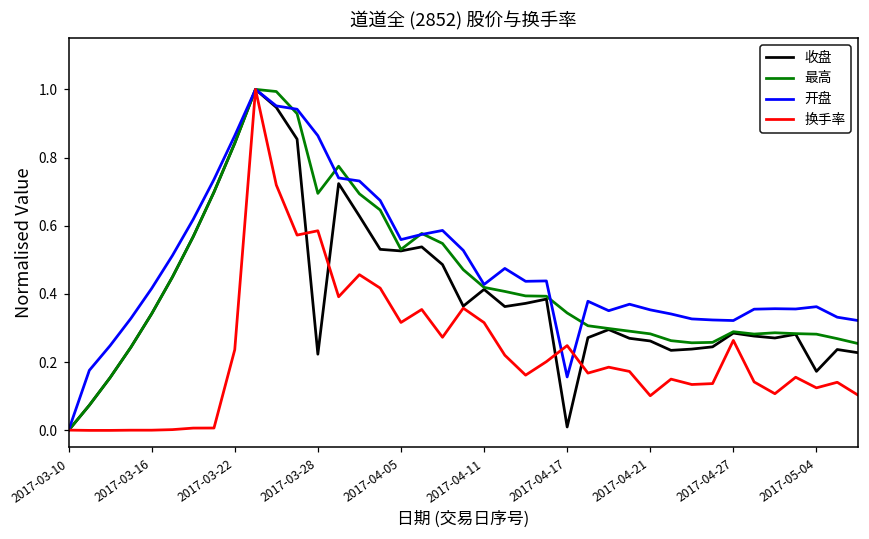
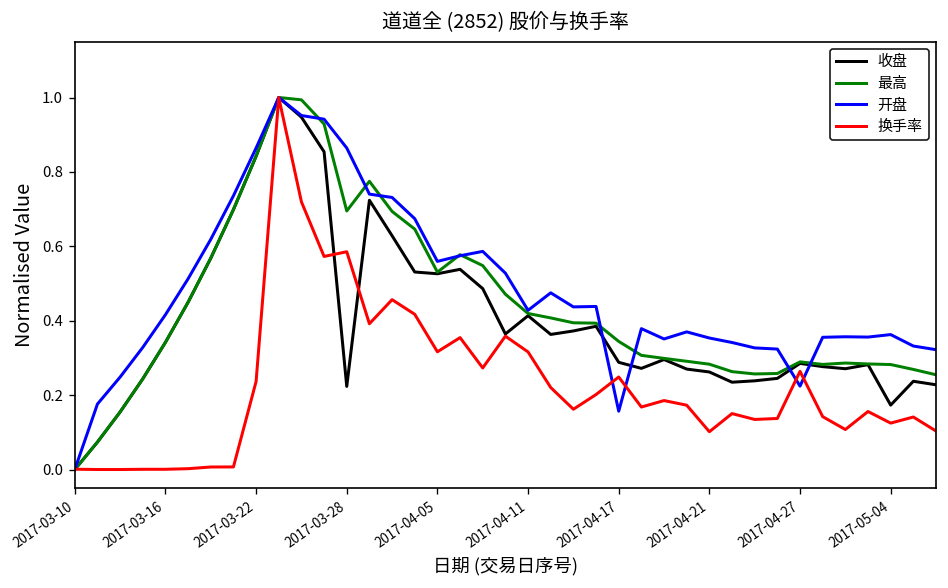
收盘, 2017-04-17: 0.01 -> 0.29
开盘, 2017-04-27: 0.32 -> 0.22
